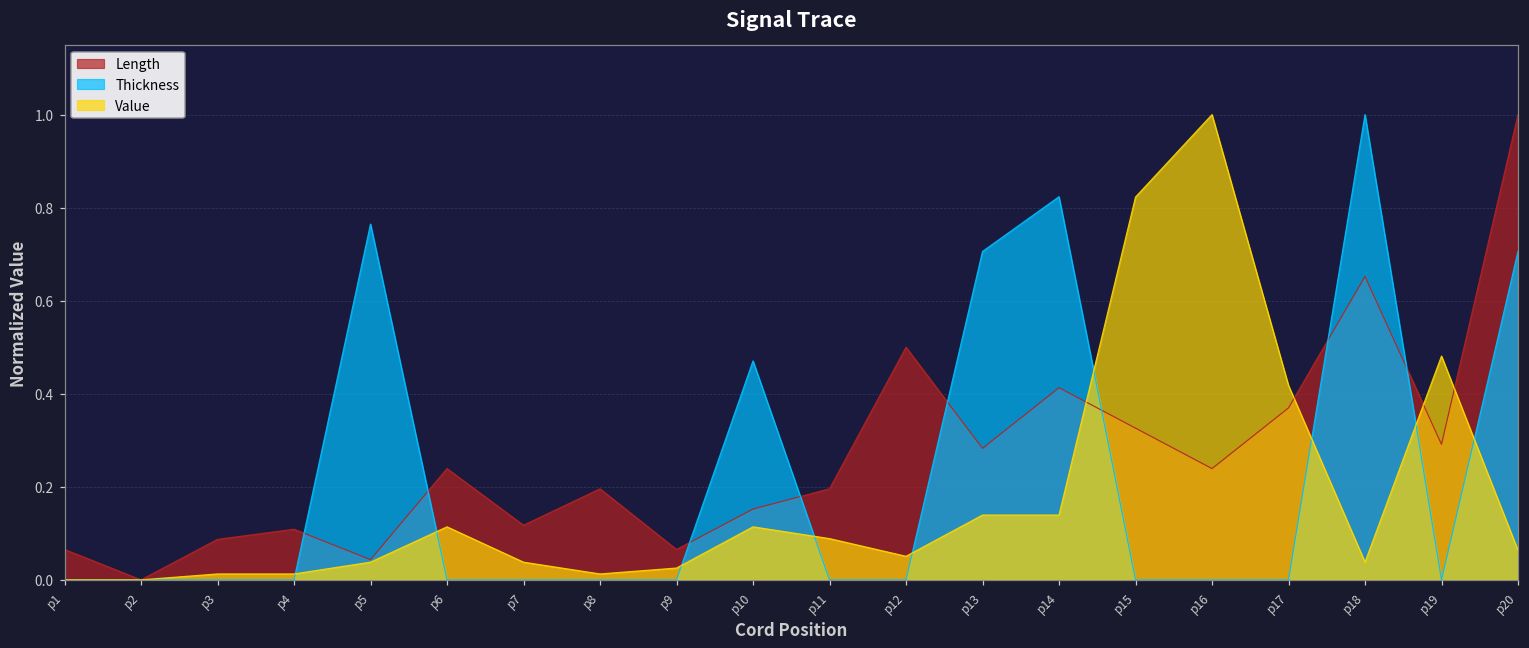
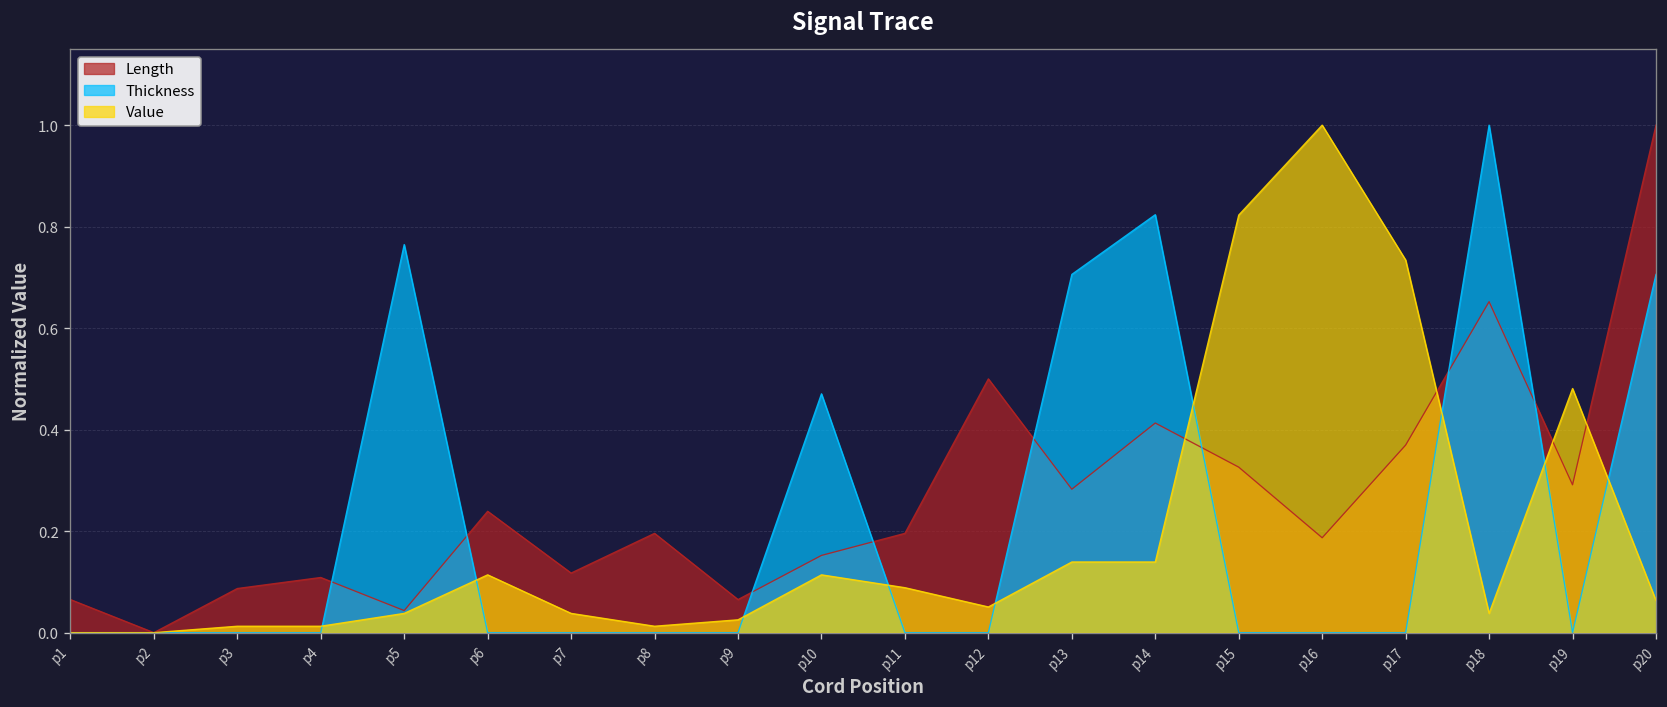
Length, p16: 0.24 -> 0.19
Value, p17: 0.42 -> 0.73
